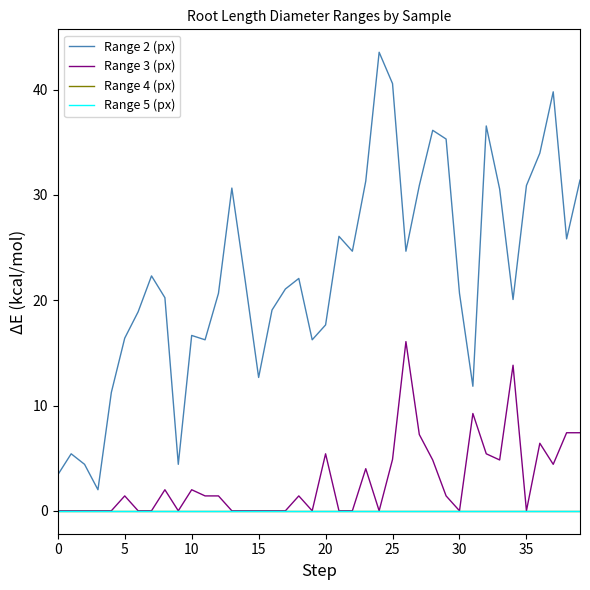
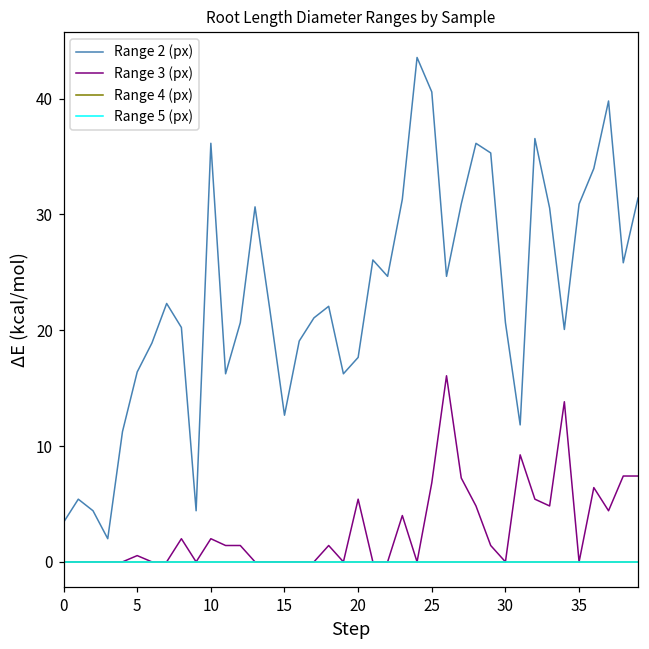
Range 3 (px), 5: 1.4 -> 0.5
Range 2 (px), 10: 16.7 -> 36.1
Range 3 (px), 25: 4.9 -> 6.8
